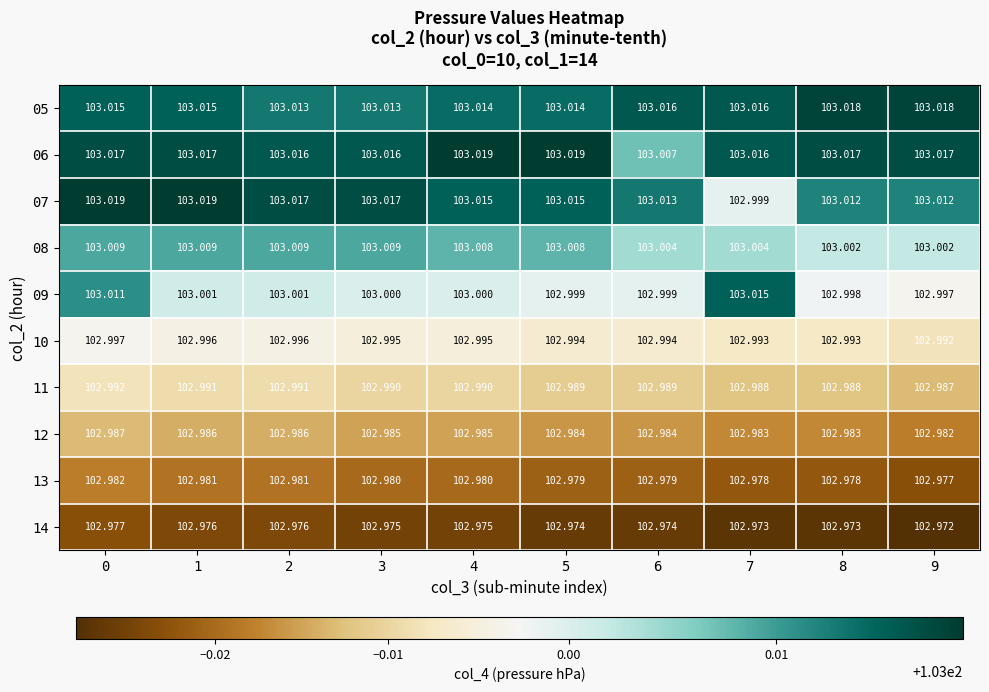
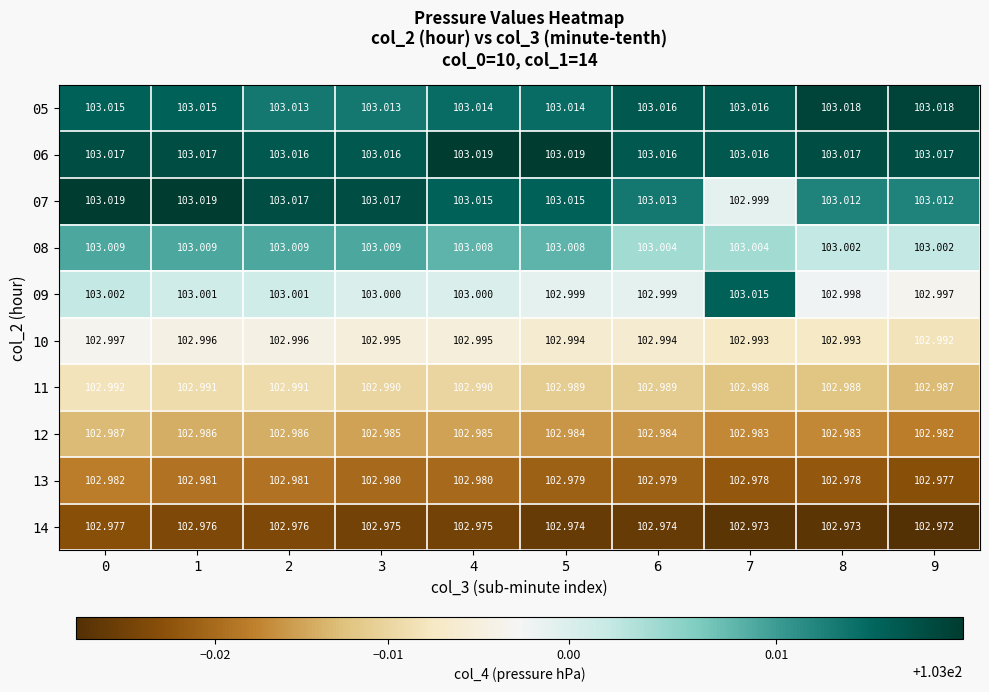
06, 6: 103.007 -> 103.016
09, 0: 103.011 -> 103.002
